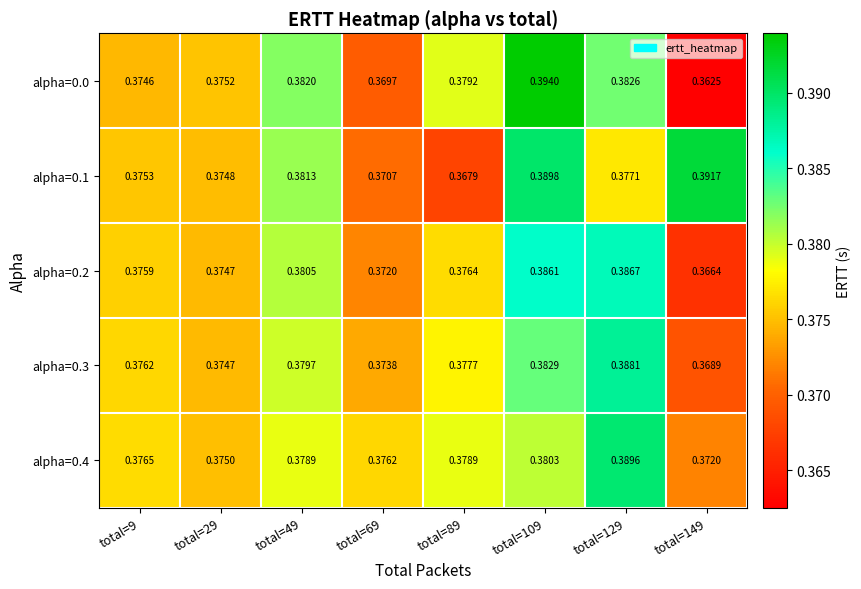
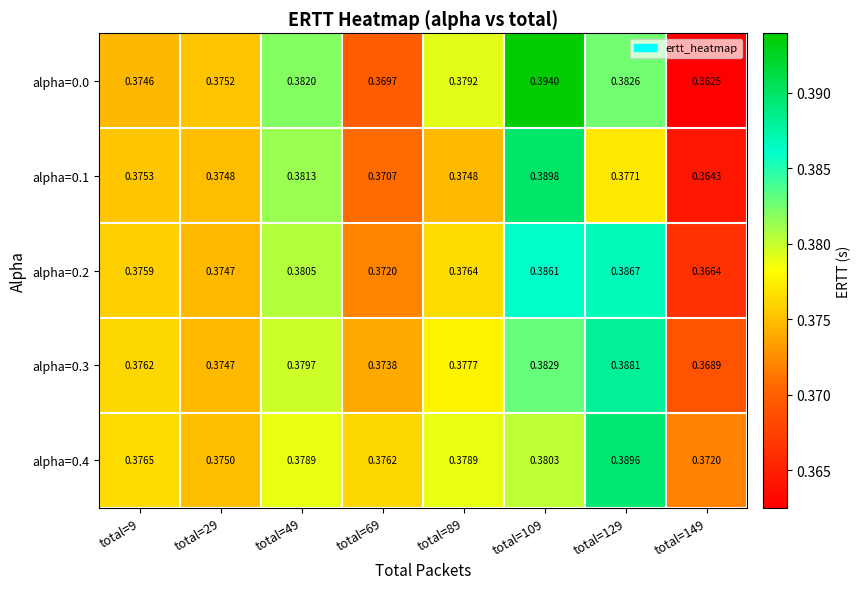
alpha=0.1, total=89: 0.3679 -> 0.3748
alpha=0.1, total=149: 0.3917 -> 0.3643
